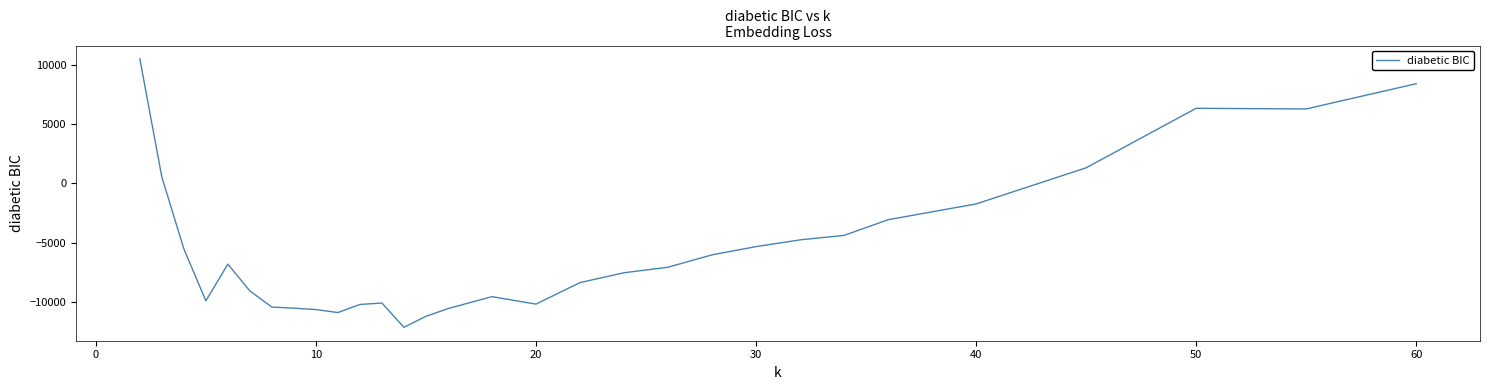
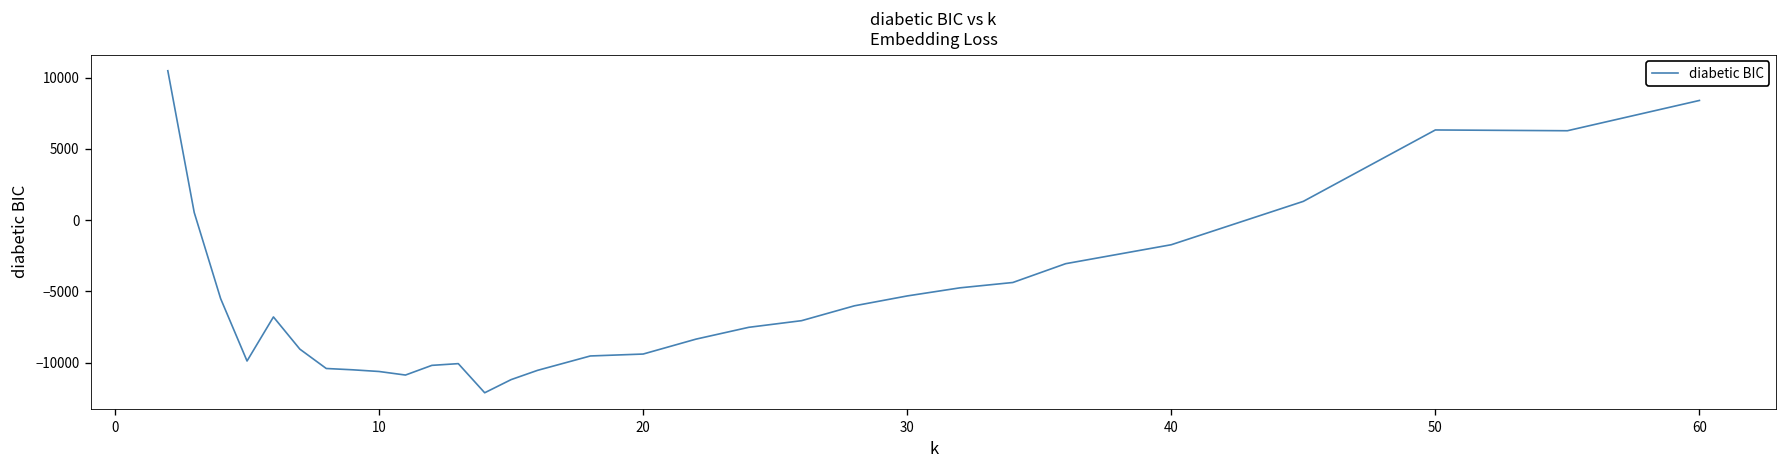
20: -10200 -> -9400
